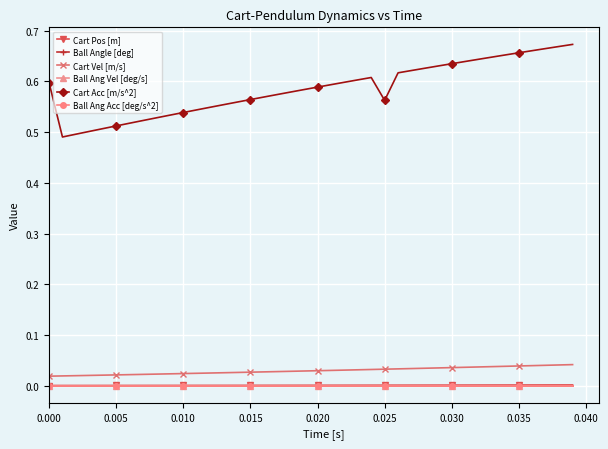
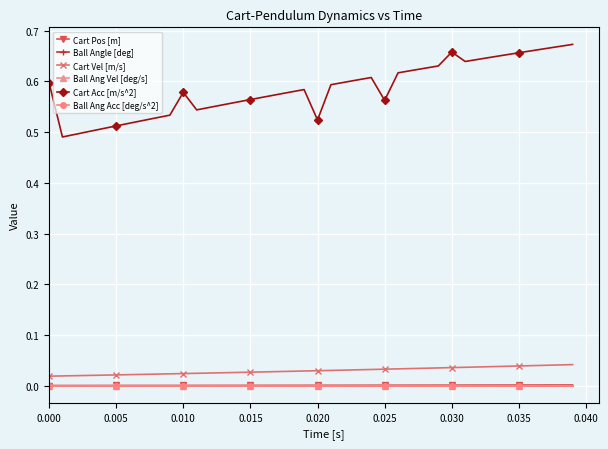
Cart Acc [m/s^2], 0.010: 0.54 -> 0.58
Cart Acc [m/s^2], 0.020: 0.59 -> 0.52
Cart Acc [m/s^2], 0.030: 0.63 -> 0.66
